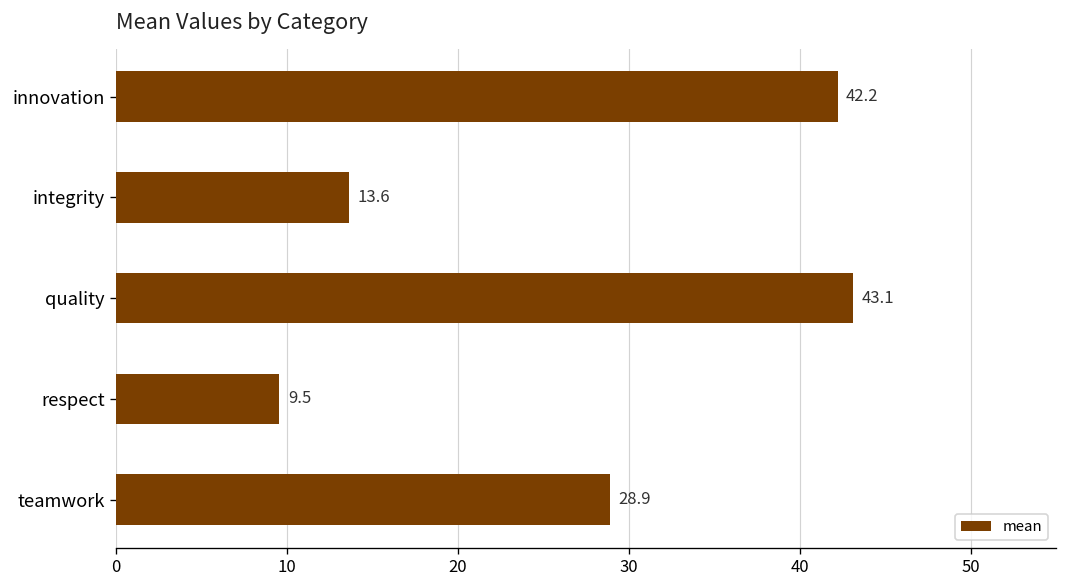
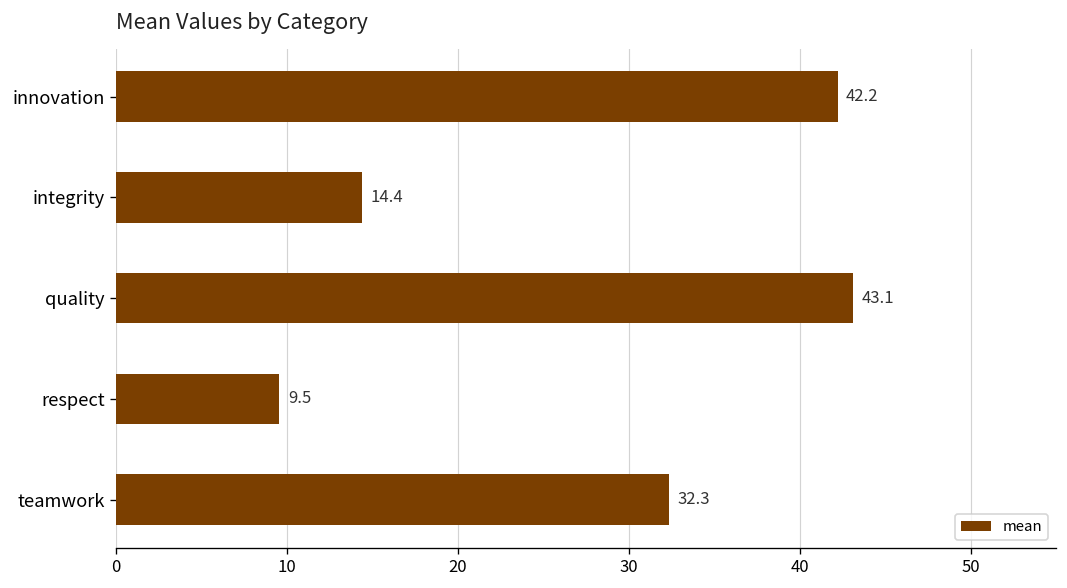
integrity: 13.6 -> 14.4
teamwork: 28.9 -> 32.3
